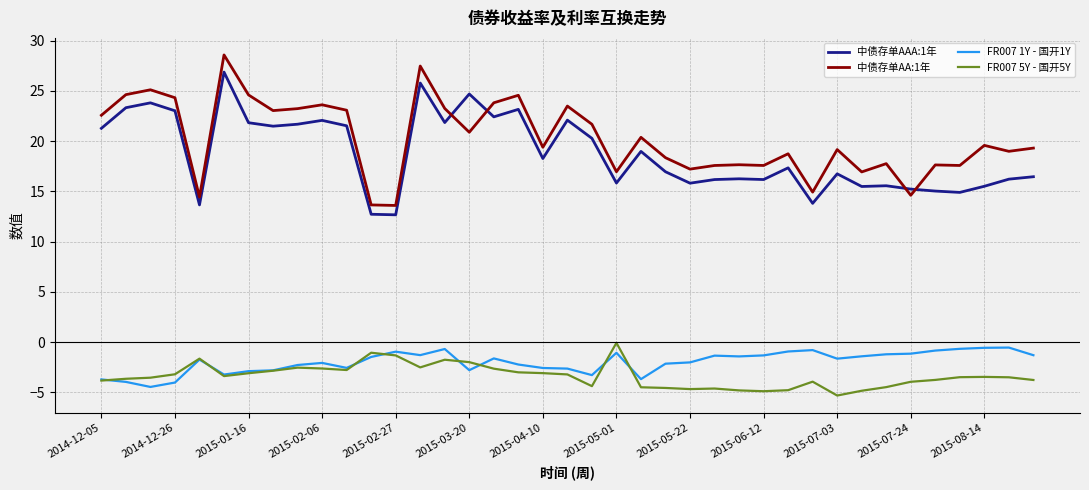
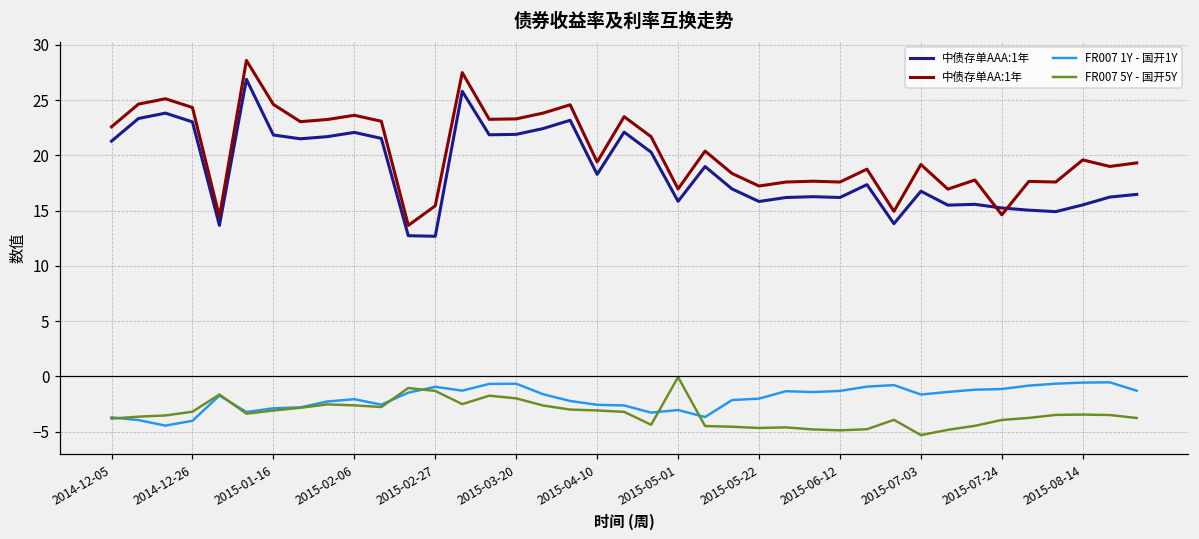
中债存单AA:1年, 2015-02-27: 13.6 -> 15.4
中债存单AAA:1年, 2015-03-20: 24.7 -> 21.9
中债存单AA:1年, 2015-03-20: 20.9 -> 23.3
FR007 1Y - 国开1Y, 2015-03-20: -2.8 -> -0.7
FR007 1Y - 国开1Y, 2015-05-01: -1.1 -> -3.0
